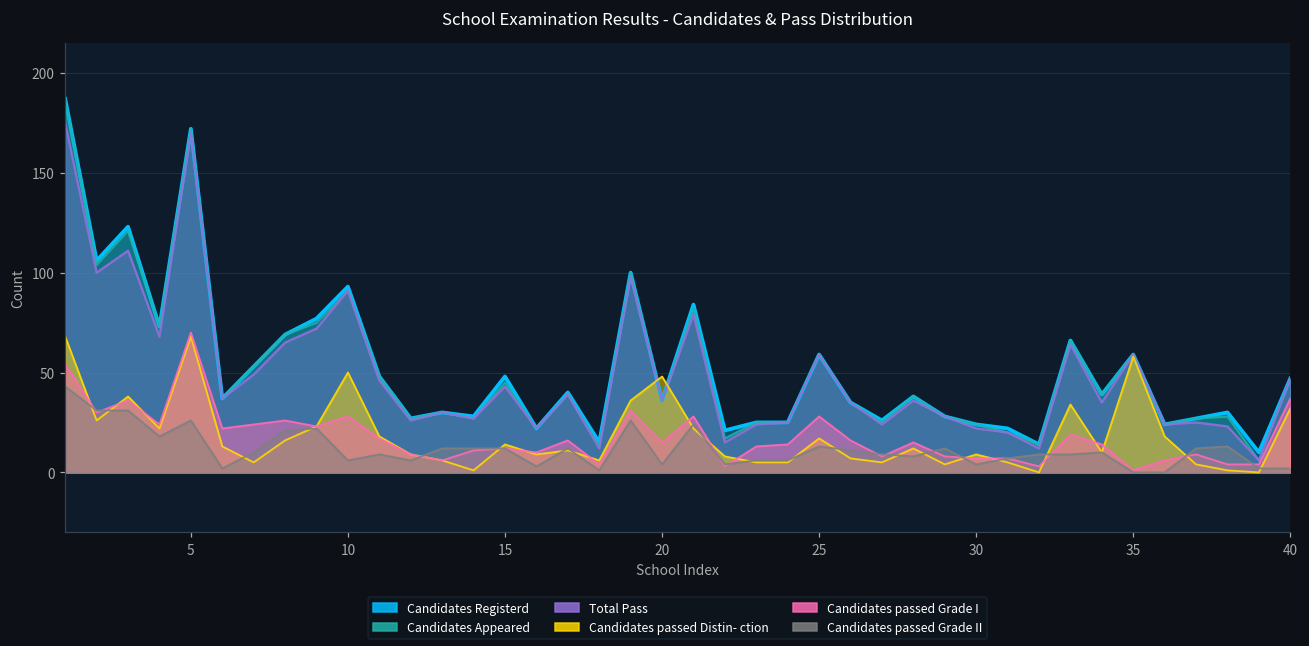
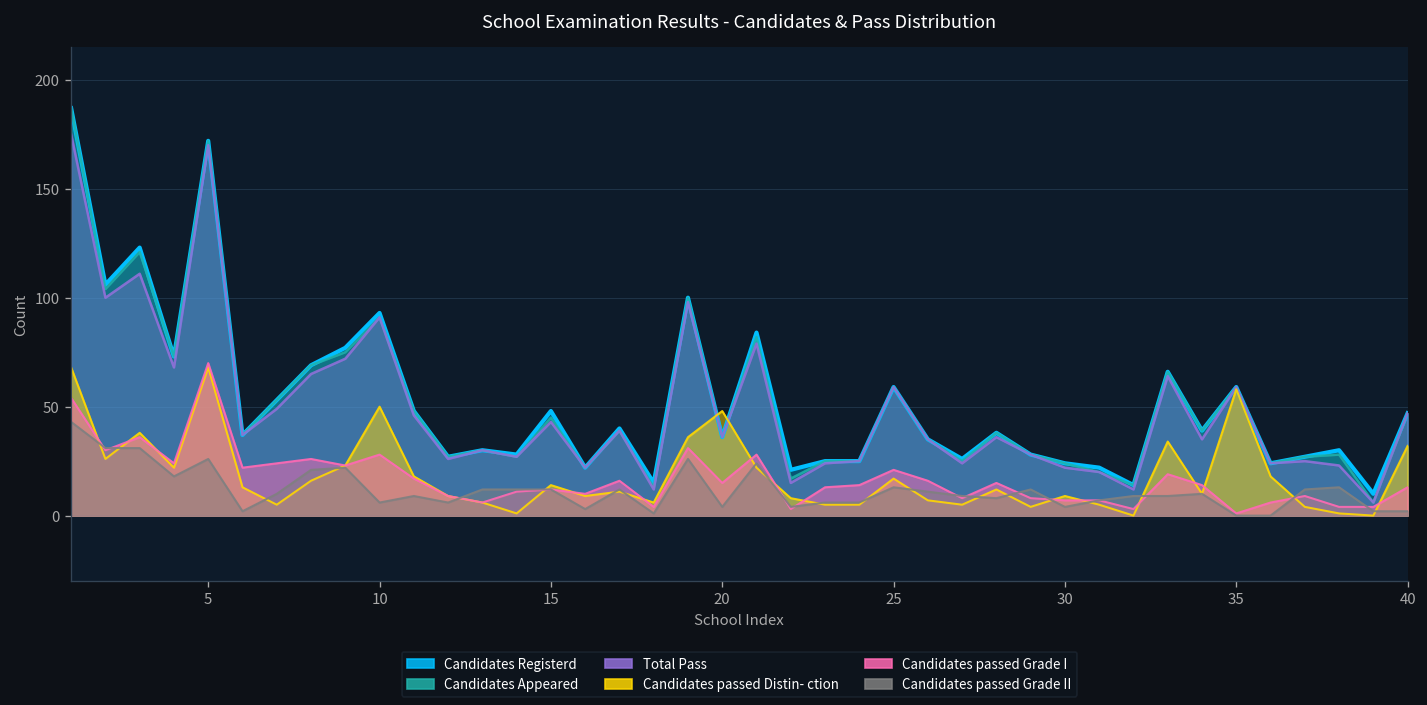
Candidates passed Grade I, 25: 28 -> 21
Candidates passed Grade I, 40: 37 -> 13
